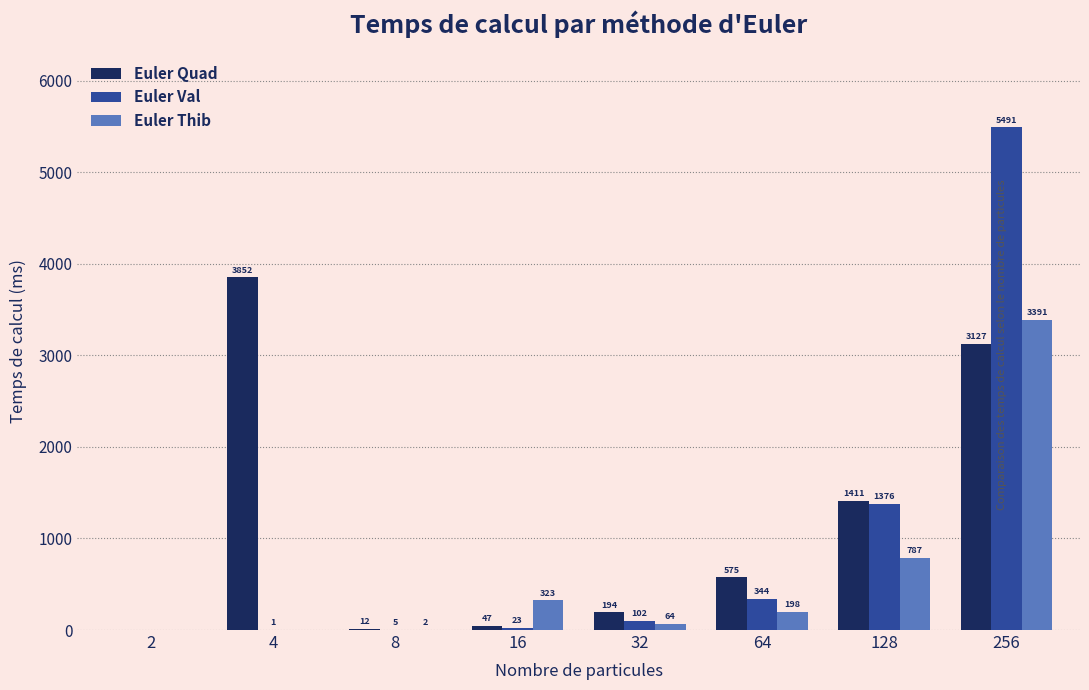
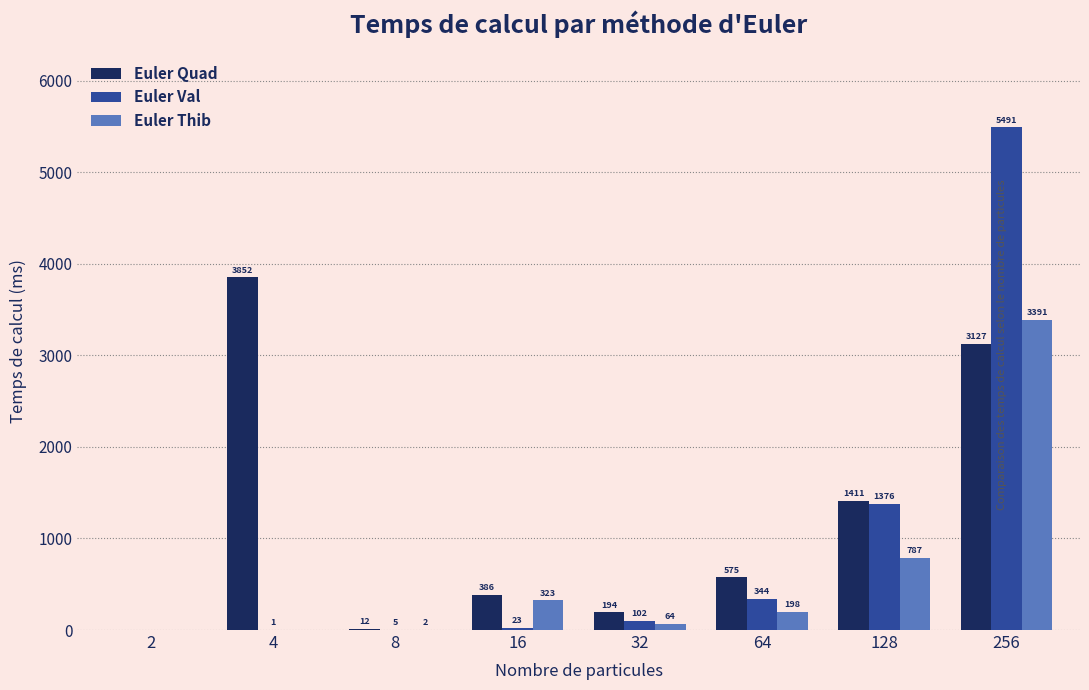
Euler Quad, 16: 47 -> 386
